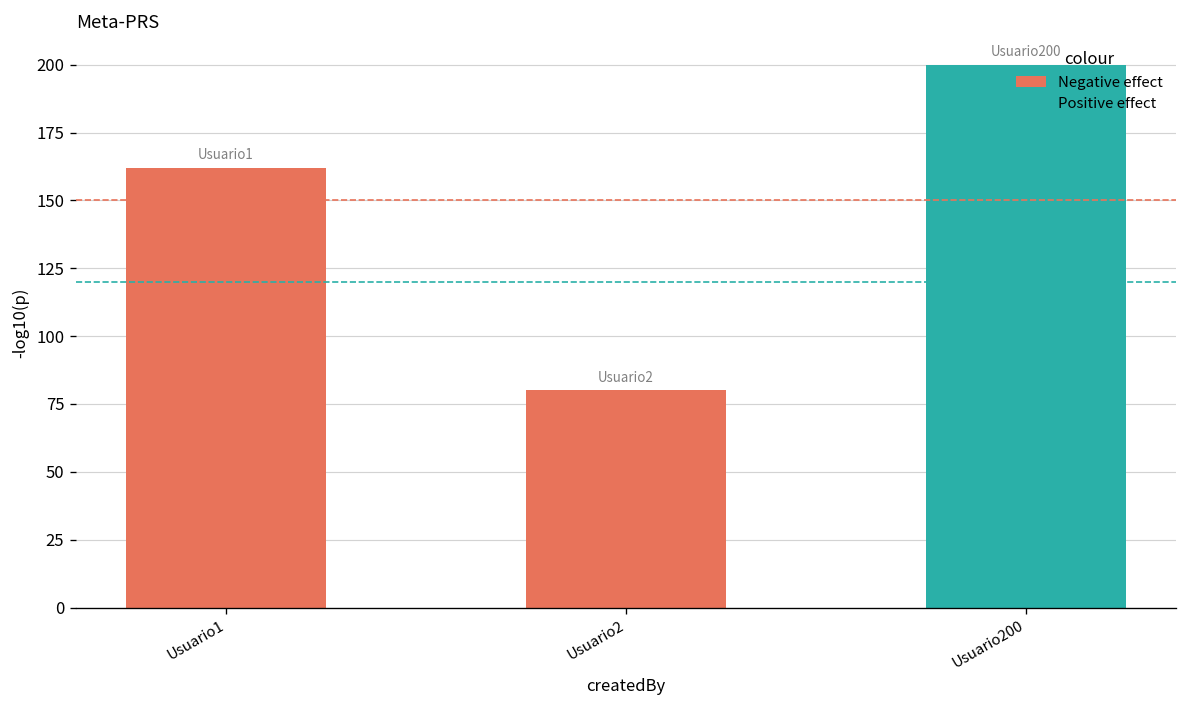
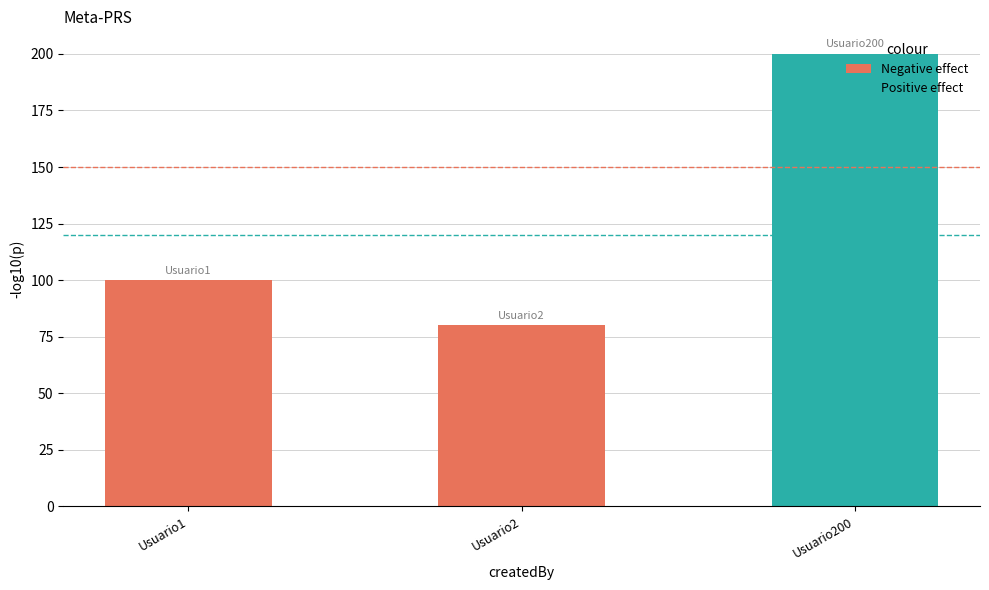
Usuario1: 162 -> 100
